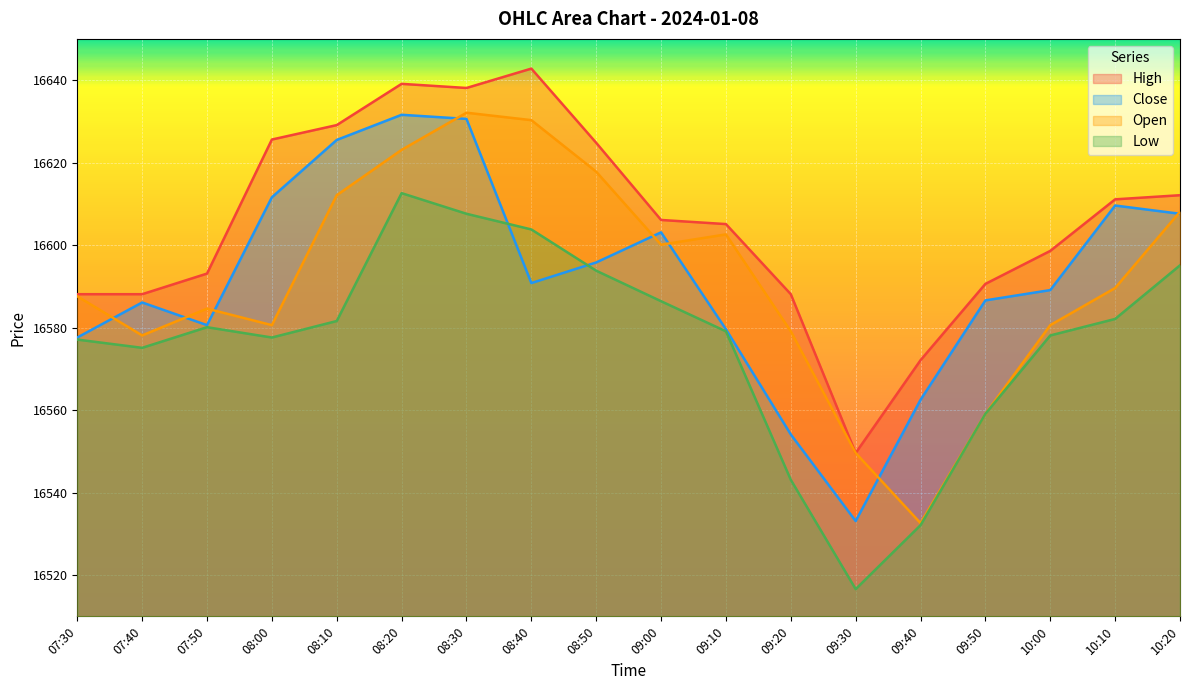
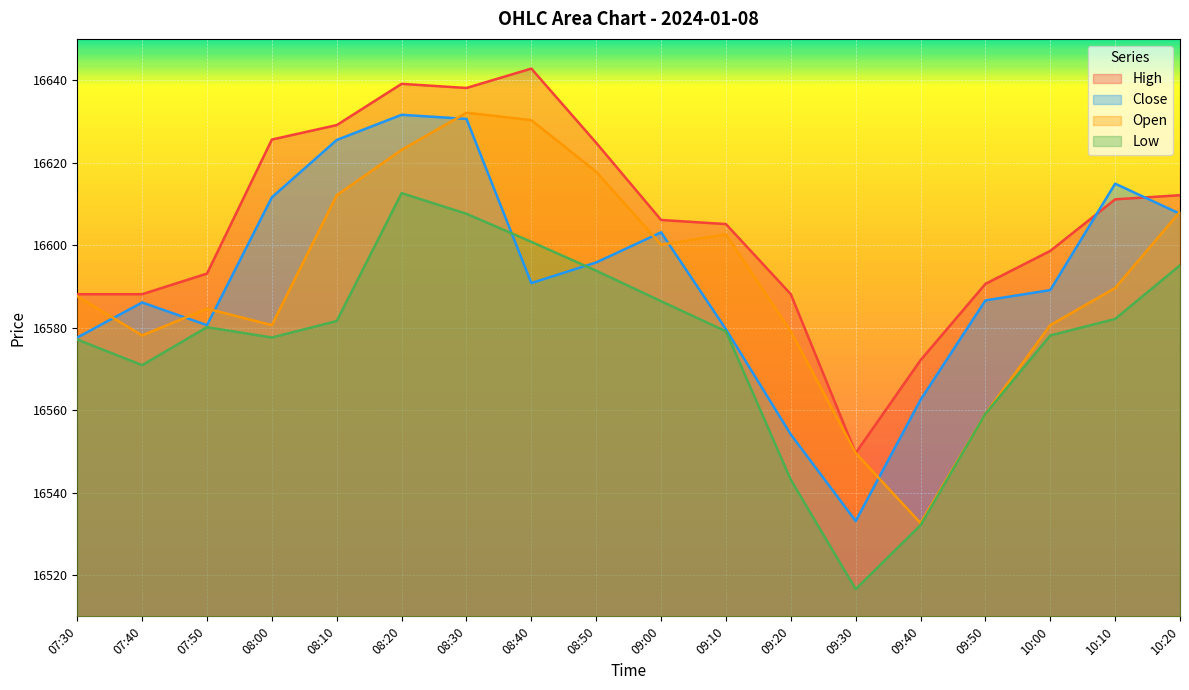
Low, 07:40: 16575 -> 16571
Low, 08:40: 16604 -> 16601
Close, 10:10: 16610 -> 16615
